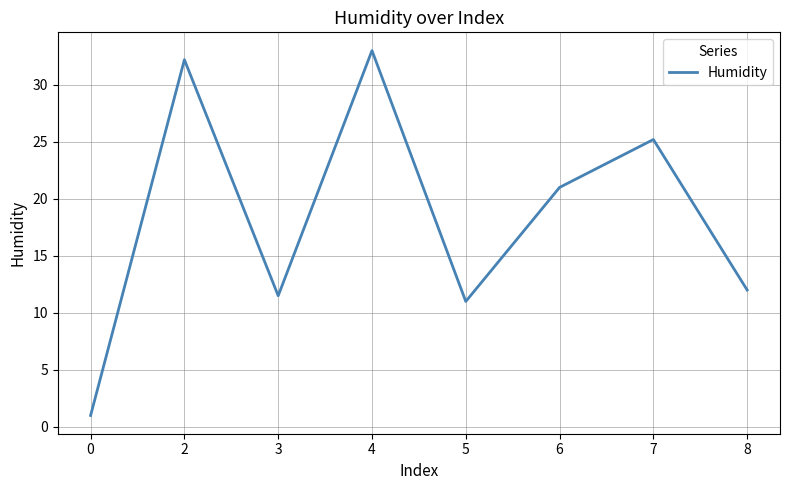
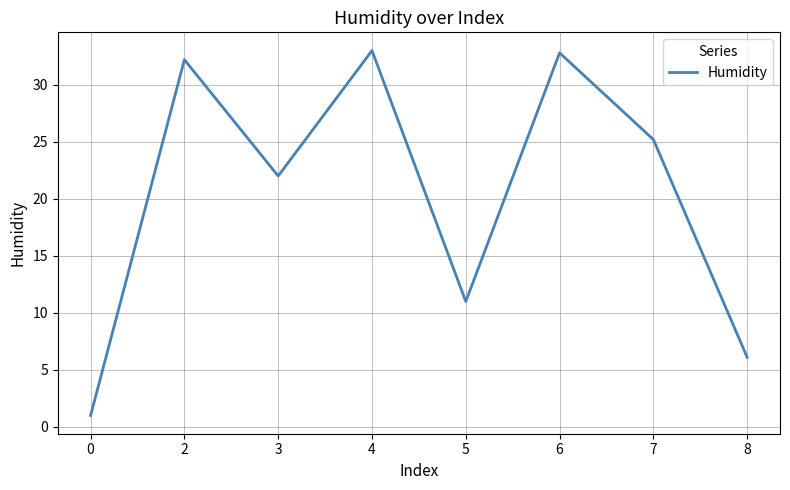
3: 11.5 -> 22.0
6: 21.0 -> 32.8
8: 12.0 -> 6.1
